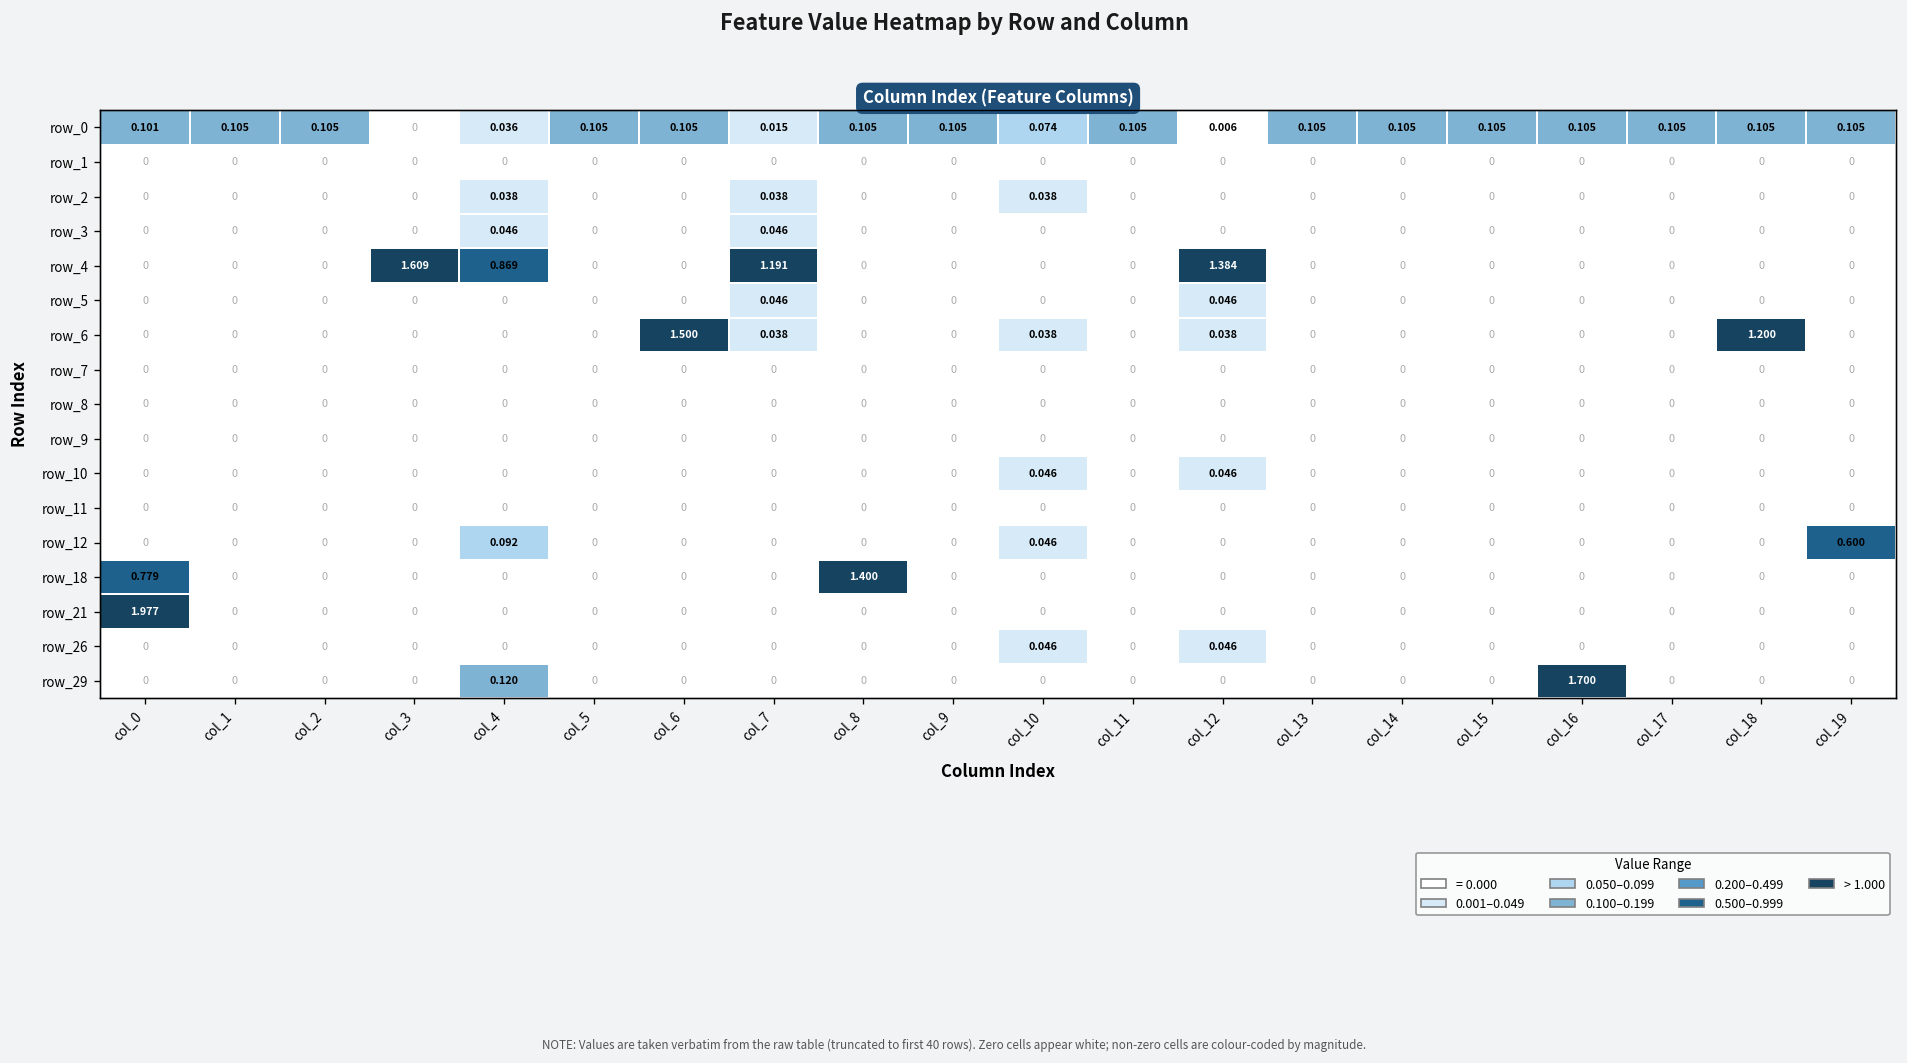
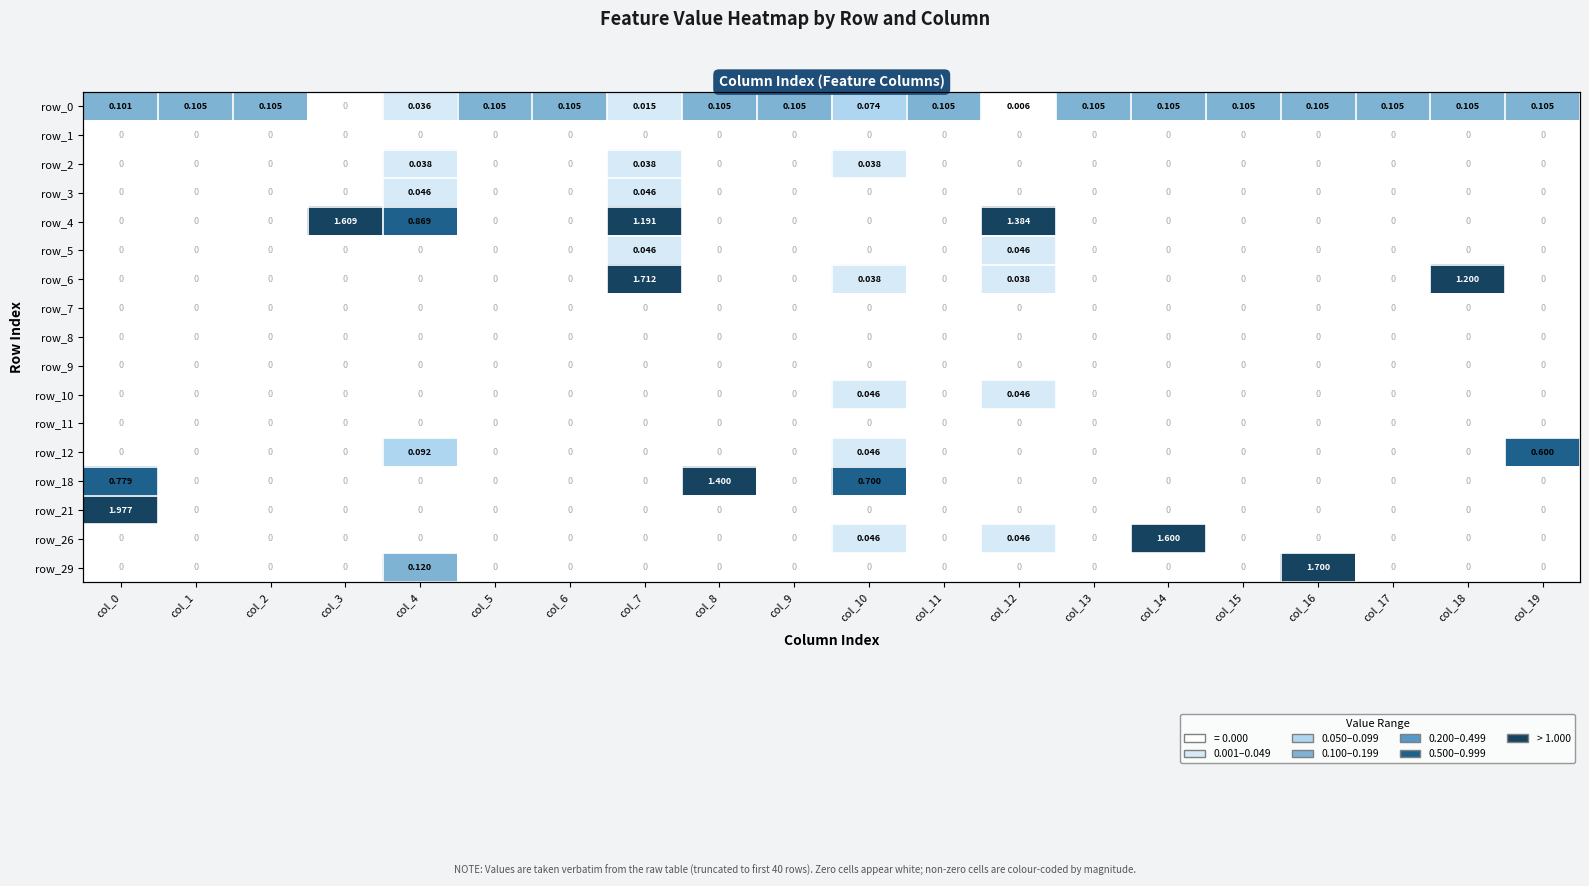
row_6, col_6: 1.500 -> 0
row_6, col_7: 0.038 -> 1.712
row_18, col_10: 0 -> 0.700
row_26, col_14: 0 -> 1.600
